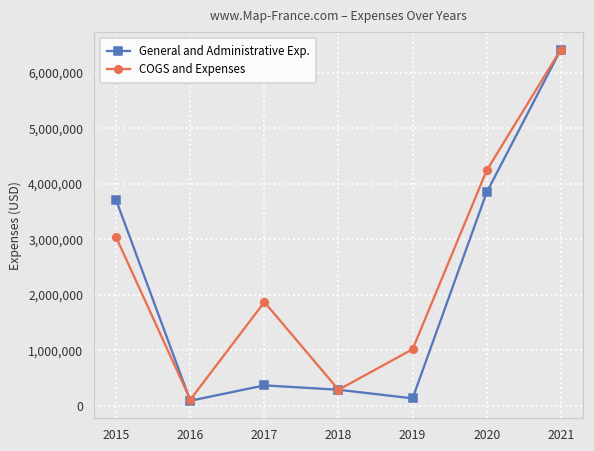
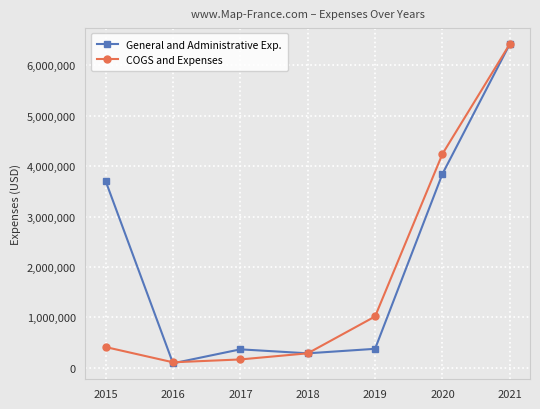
COGS and Expenses, 2015: 3,000,000 -> 400,000
COGS and Expenses, 2017: 1,900,000 -> 200,000
General and Administrative Exp., 2019: 100,000 -> 400,000
